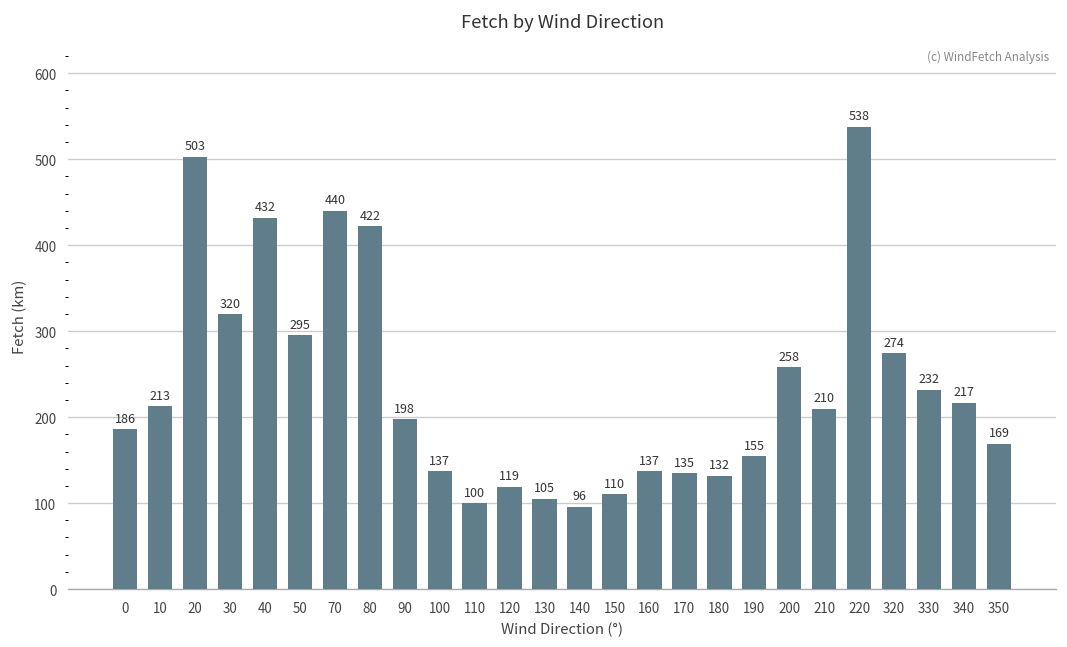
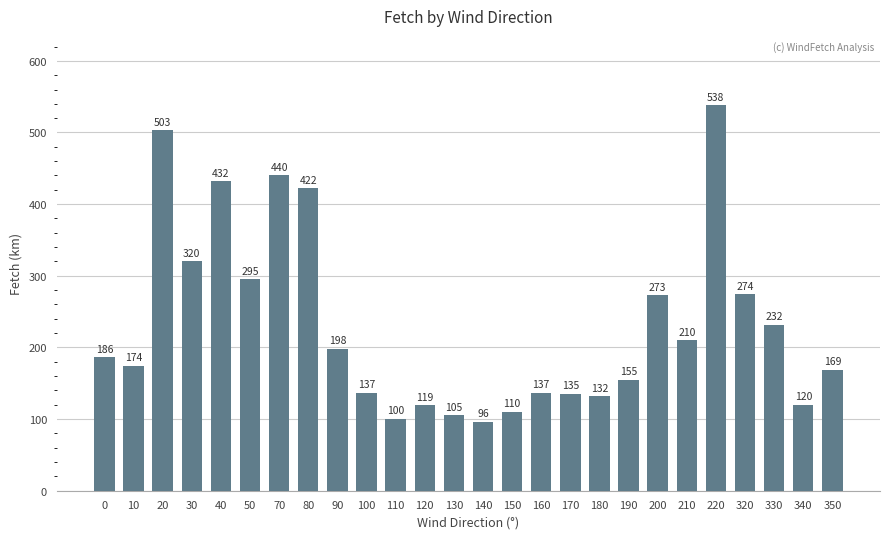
10: 213 -> 174
200: 258 -> 273
340: 217 -> 120
